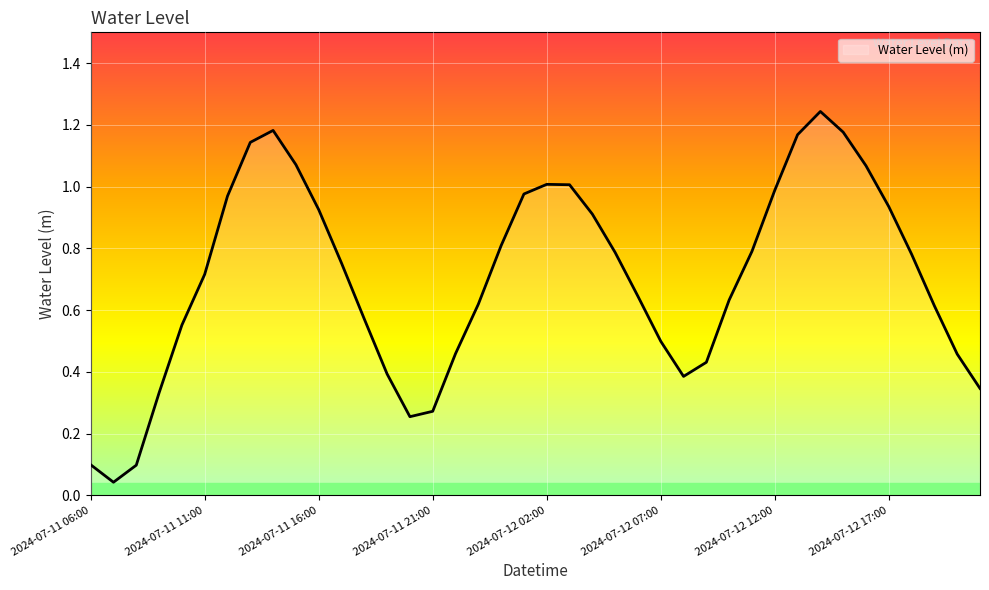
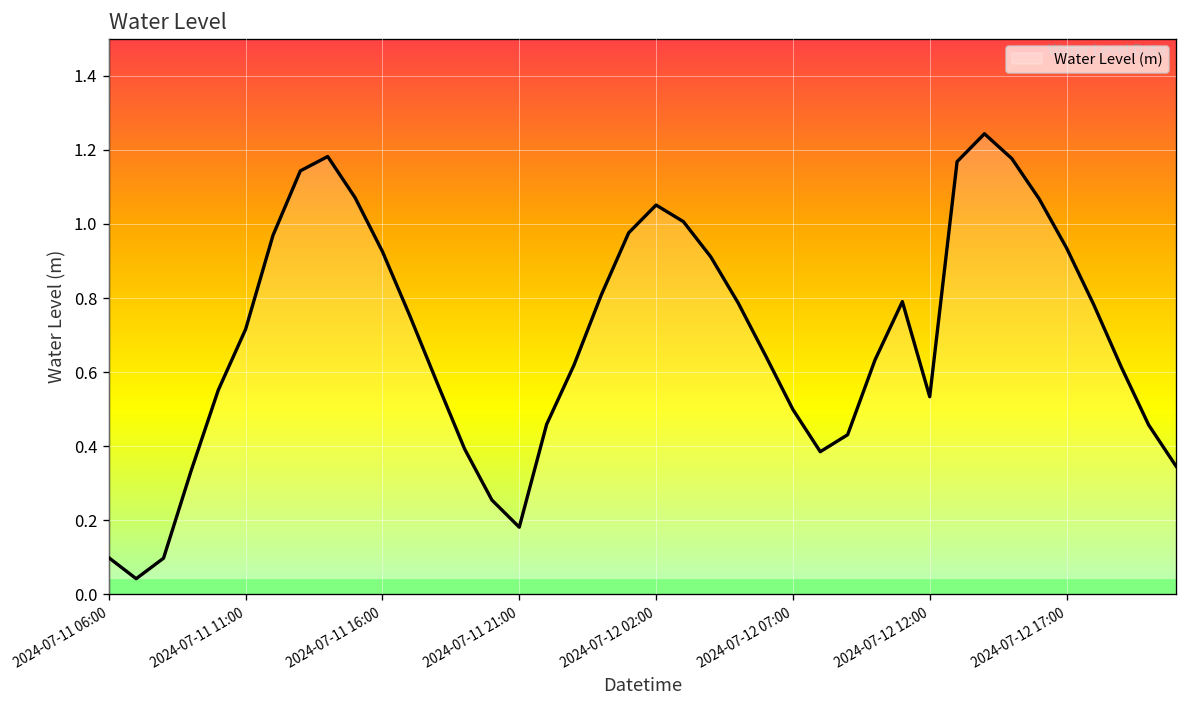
2024-07-11 21:00: 0.27 -> 0.18
2024-07-12 02:00: 1.01 -> 1.05
2024-07-12 12:00: 0.99 -> 0.53
